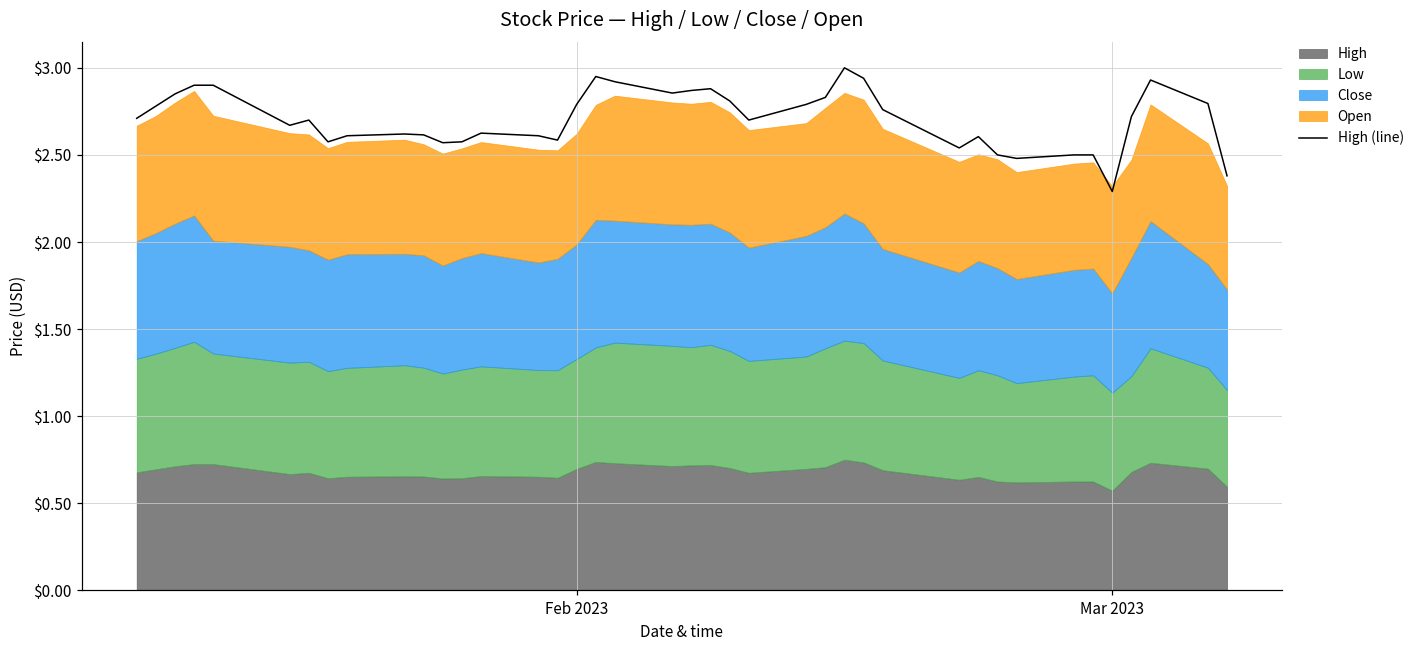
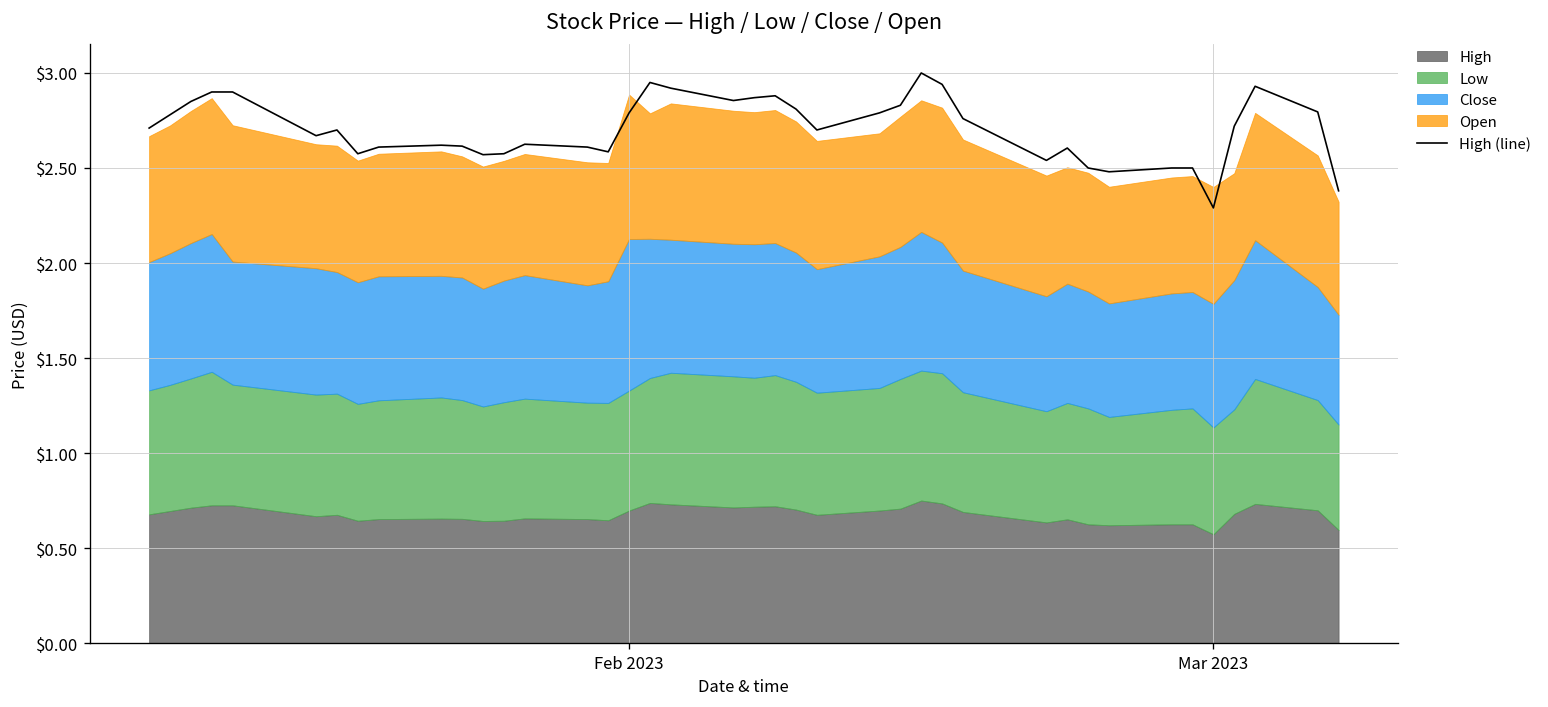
Close, Feb 2023: $0.66 -> $0.80
Open, Feb 2023: $0.64 -> $0.76
Close, Mar 2023: $0.57 -> $0.65
